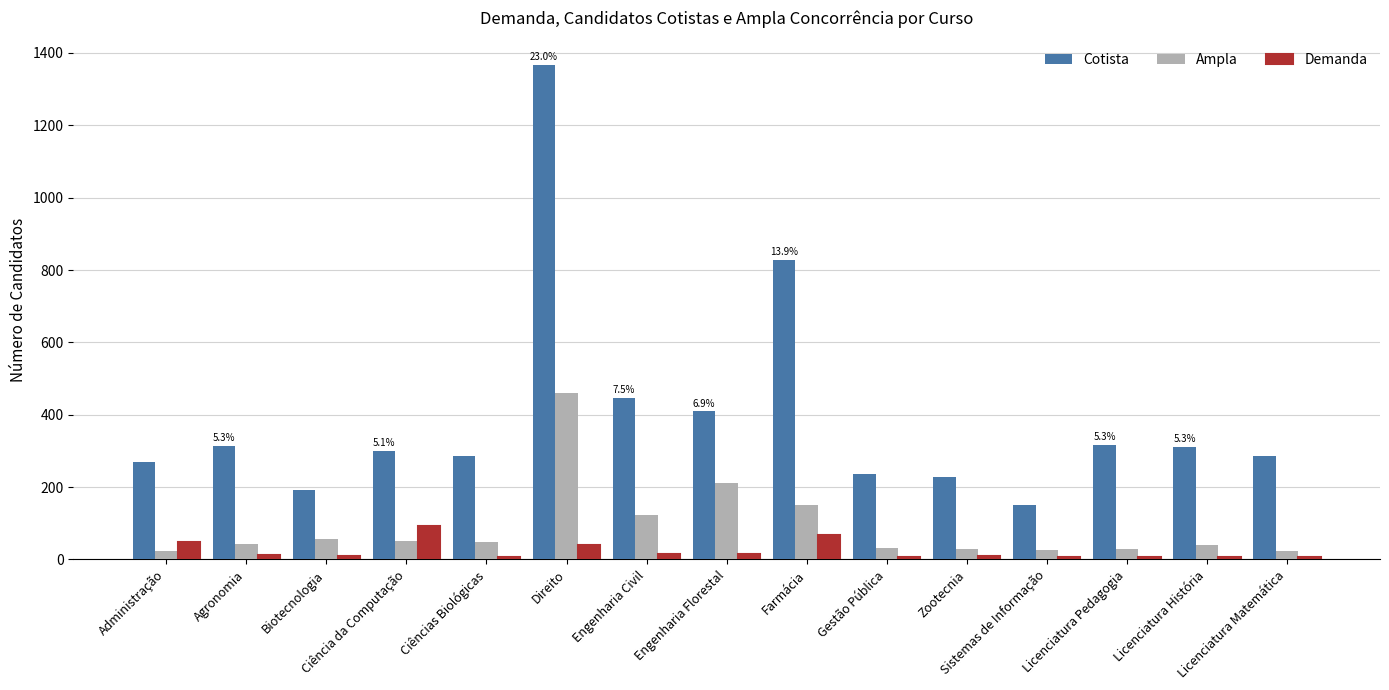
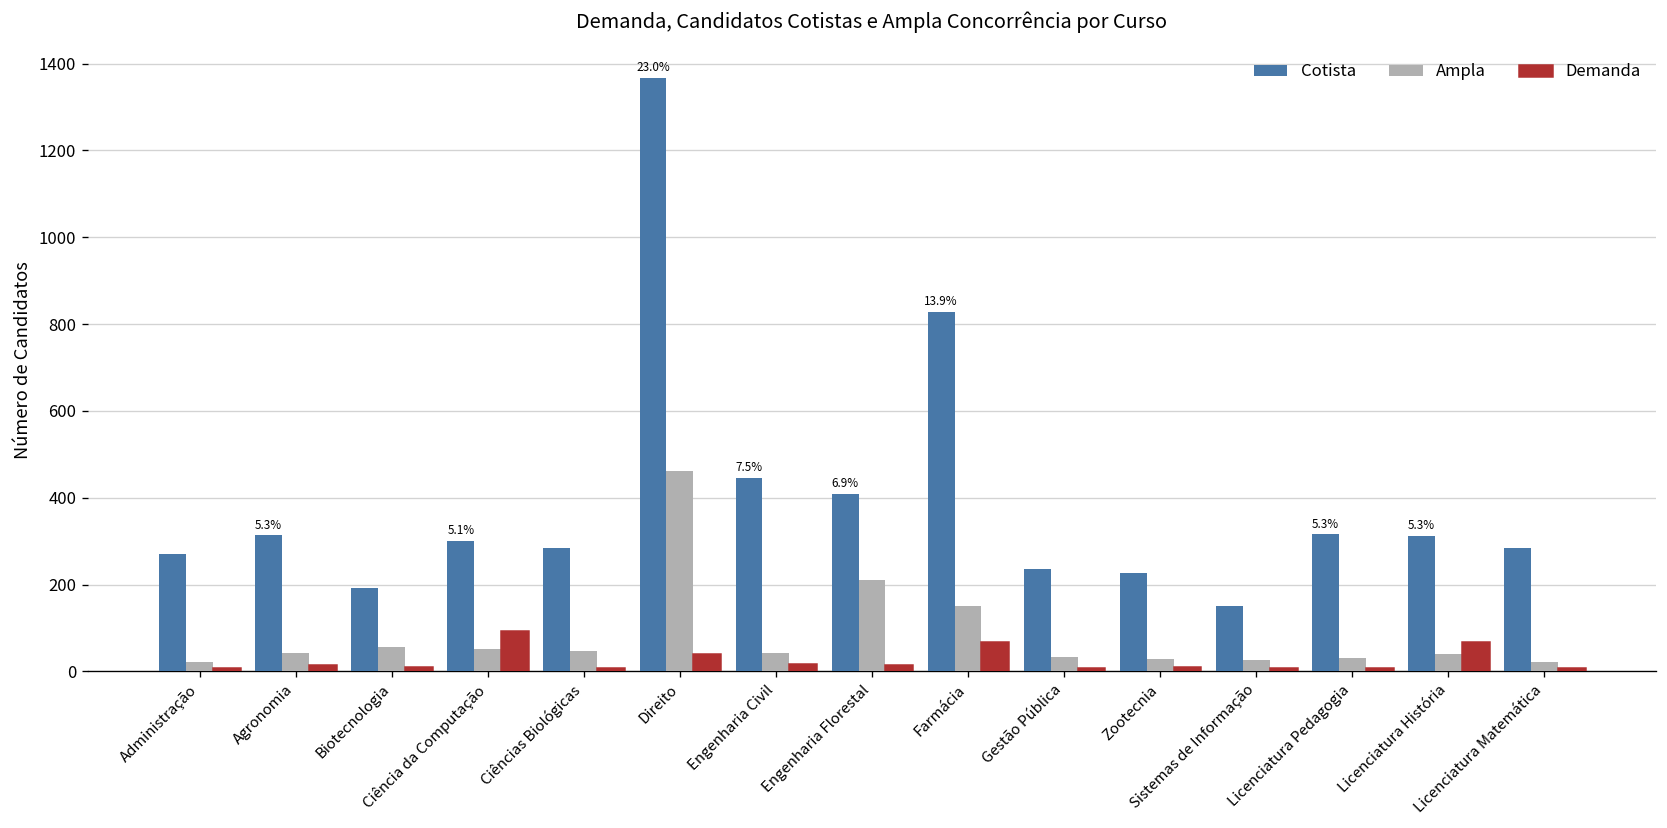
Demanda, Administração: 50 -> 10
Ampla, Engenharia Civil: 120 -> 40
Demanda, Licenciatura História: 10 -> 70
